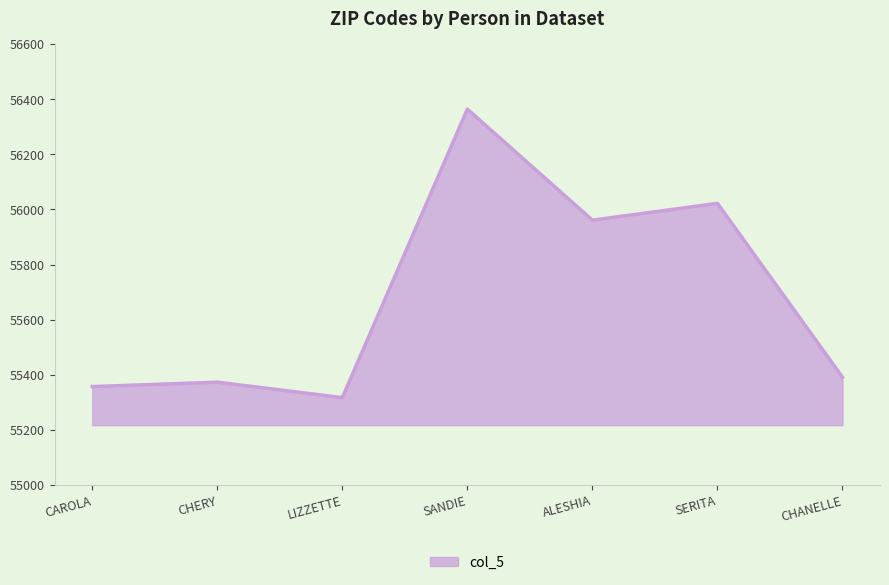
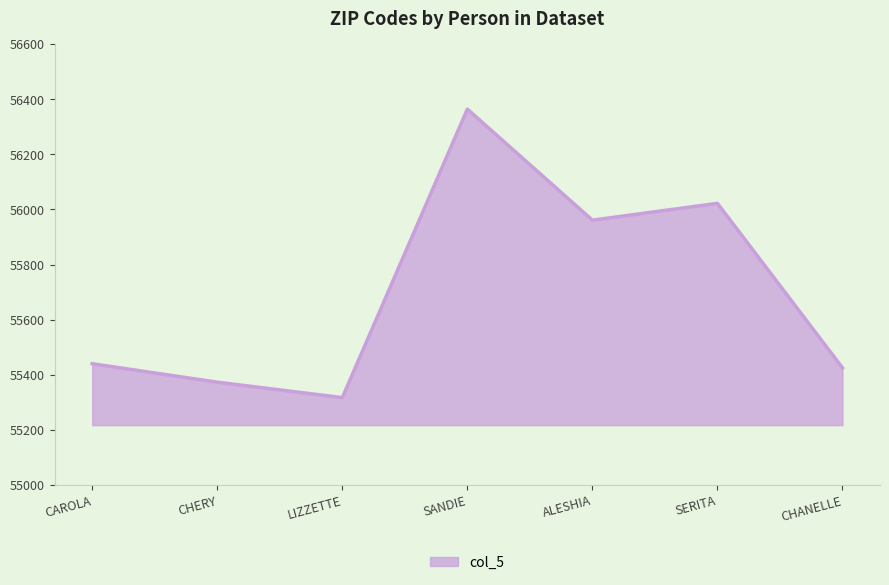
CAROLA: 55360 -> 55440
CHANELLE: 55390 -> 55430
